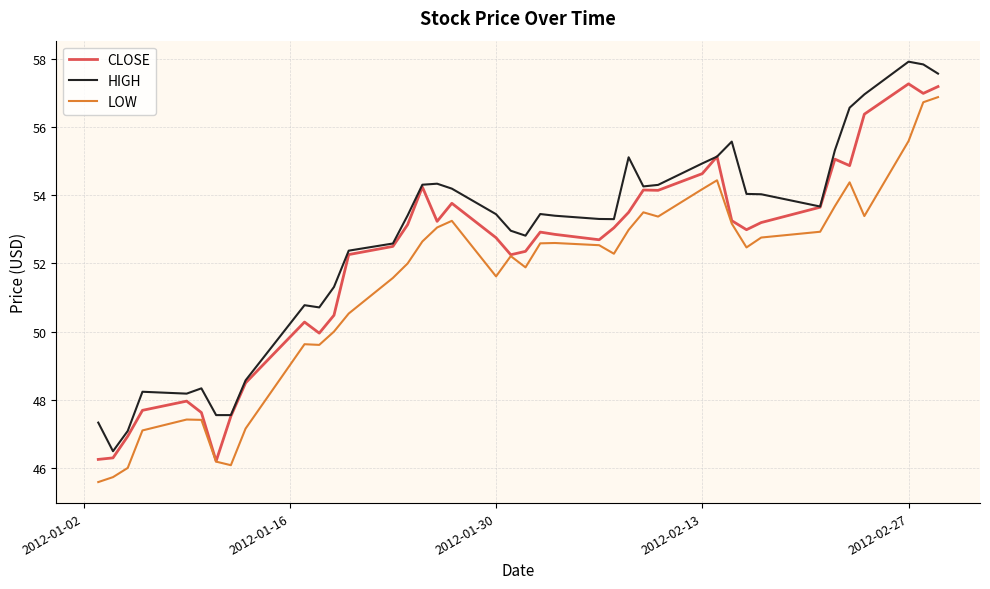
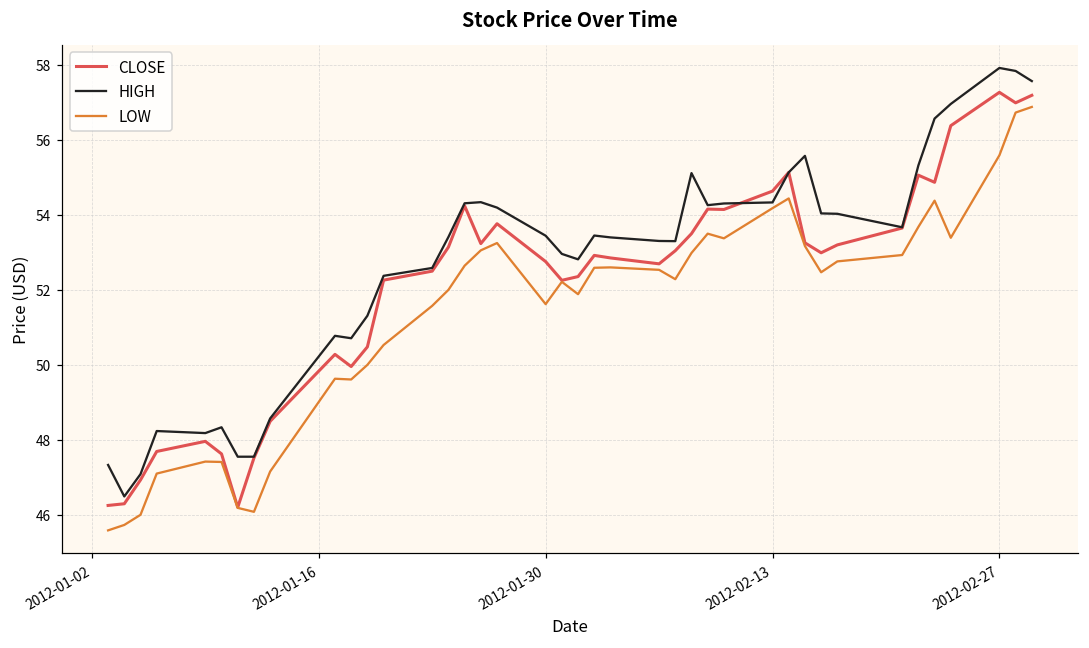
HIGH, 2012-02-13: 54.9 -> 54.3
